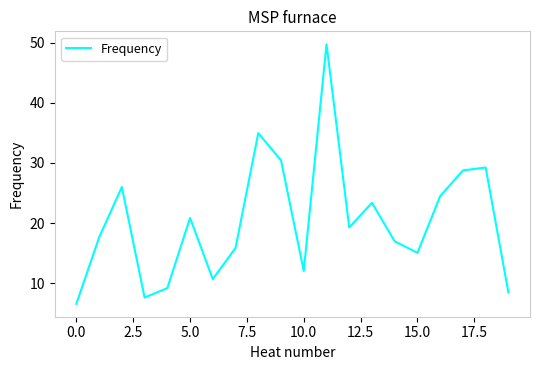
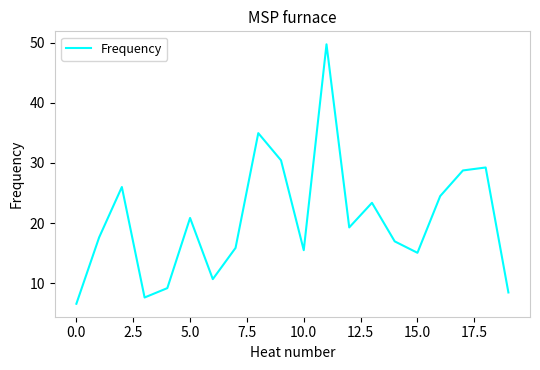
10.0: 12 -> 15
